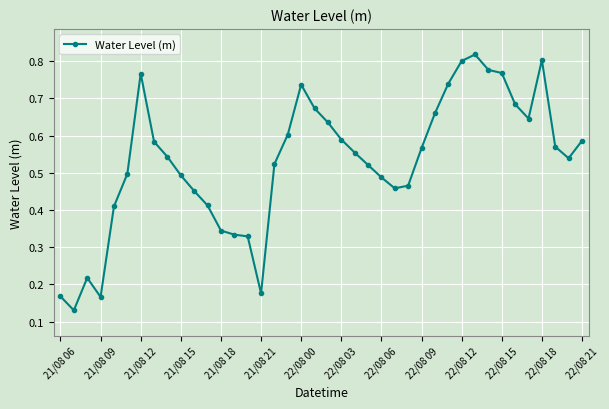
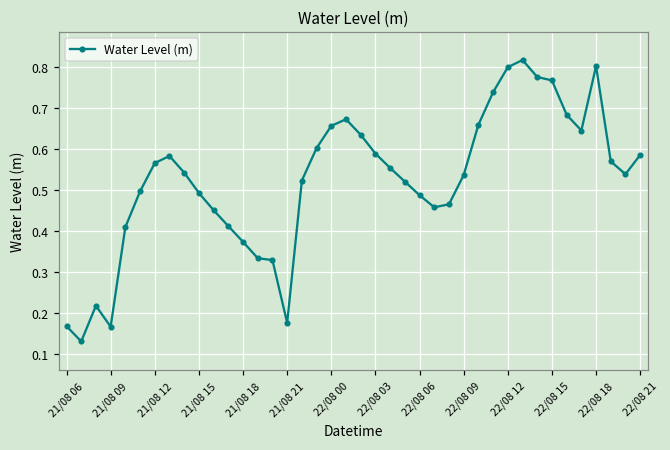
21/08 12: 0.77 -> 0.57
21/08 18: 0.34 -> 0.37
22/08 00: 0.74 -> 0.66
22/08 09: 0.57 -> 0.54
